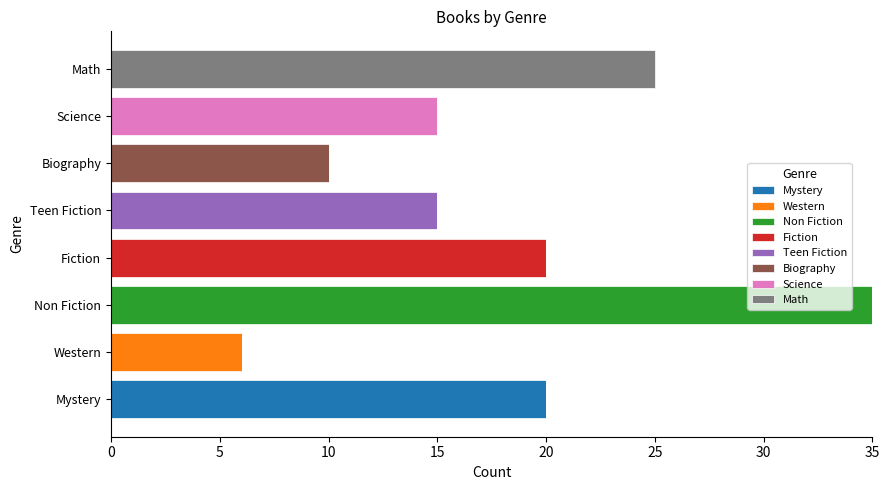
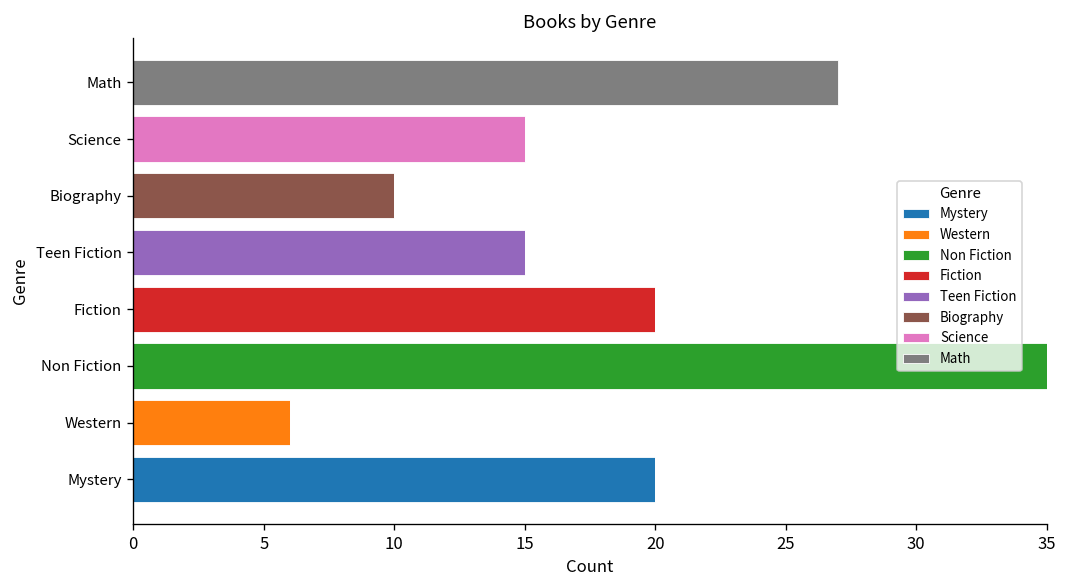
Math, Math: 25 -> 27
